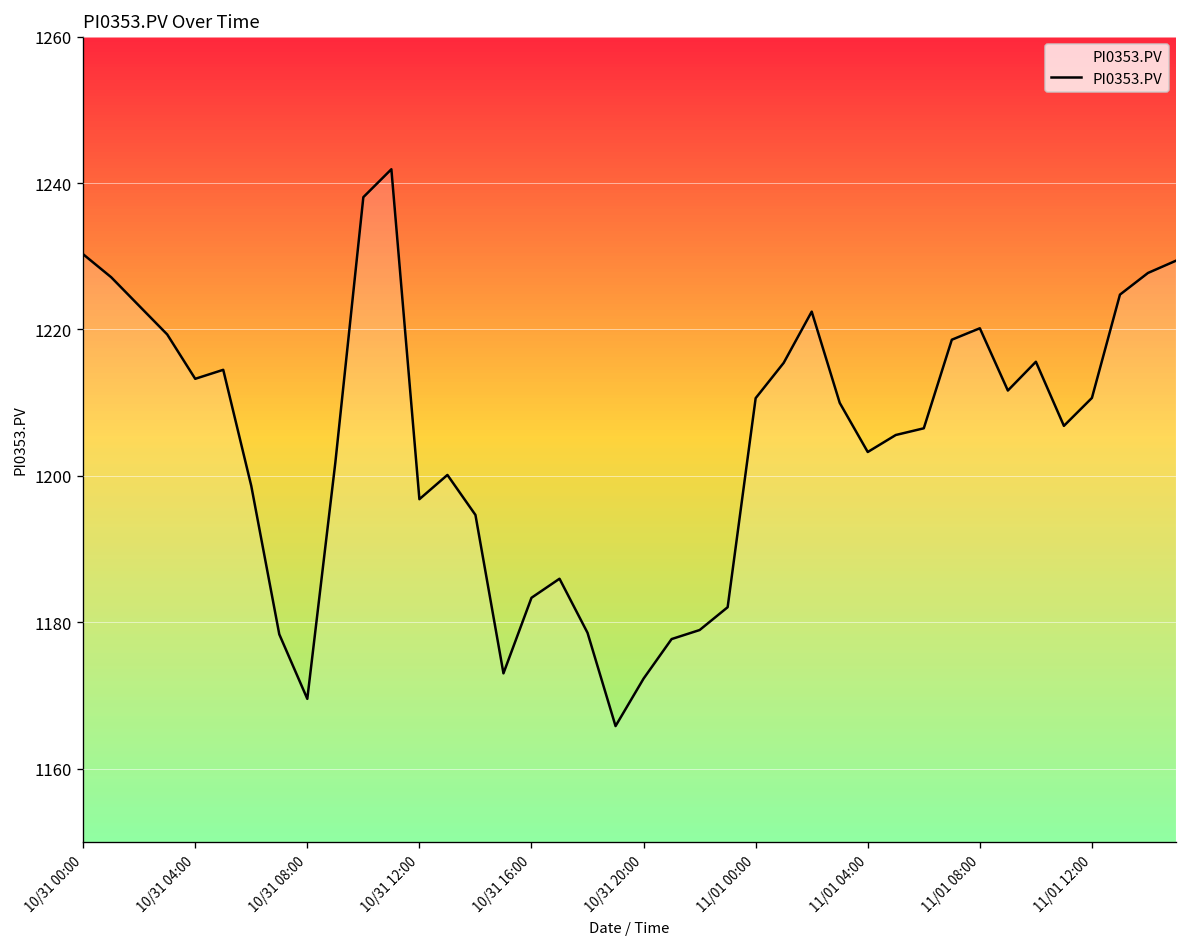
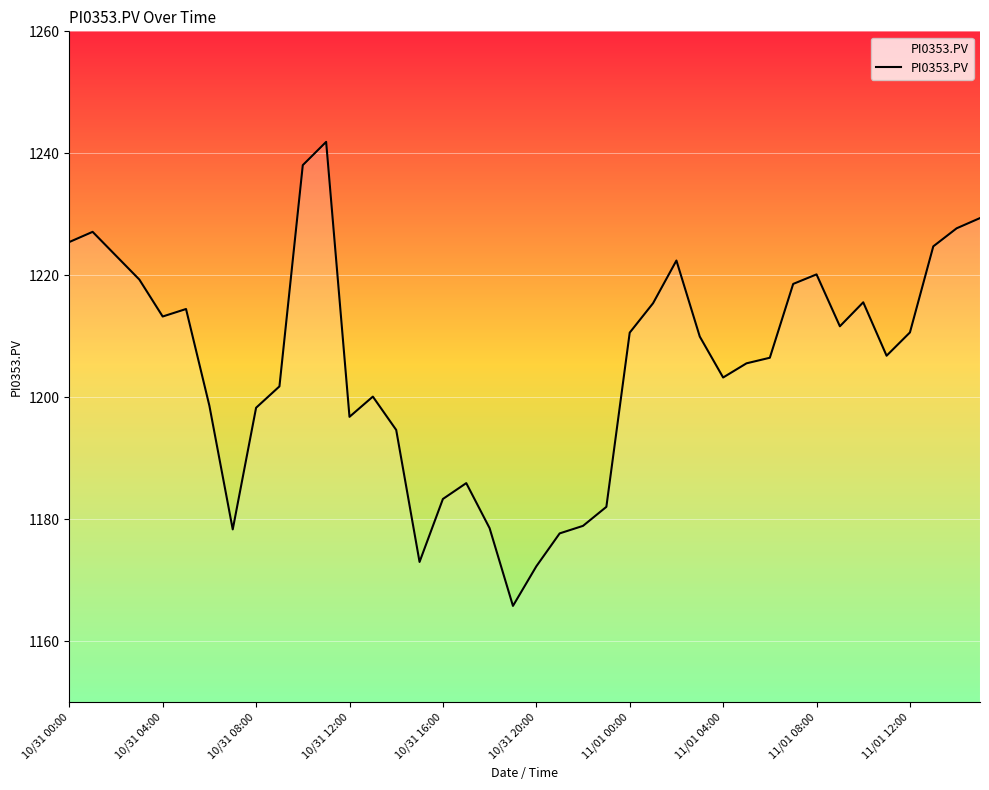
10/31 00:00: 1230 -> 1225
10/31 08:00: 1170 -> 1198
